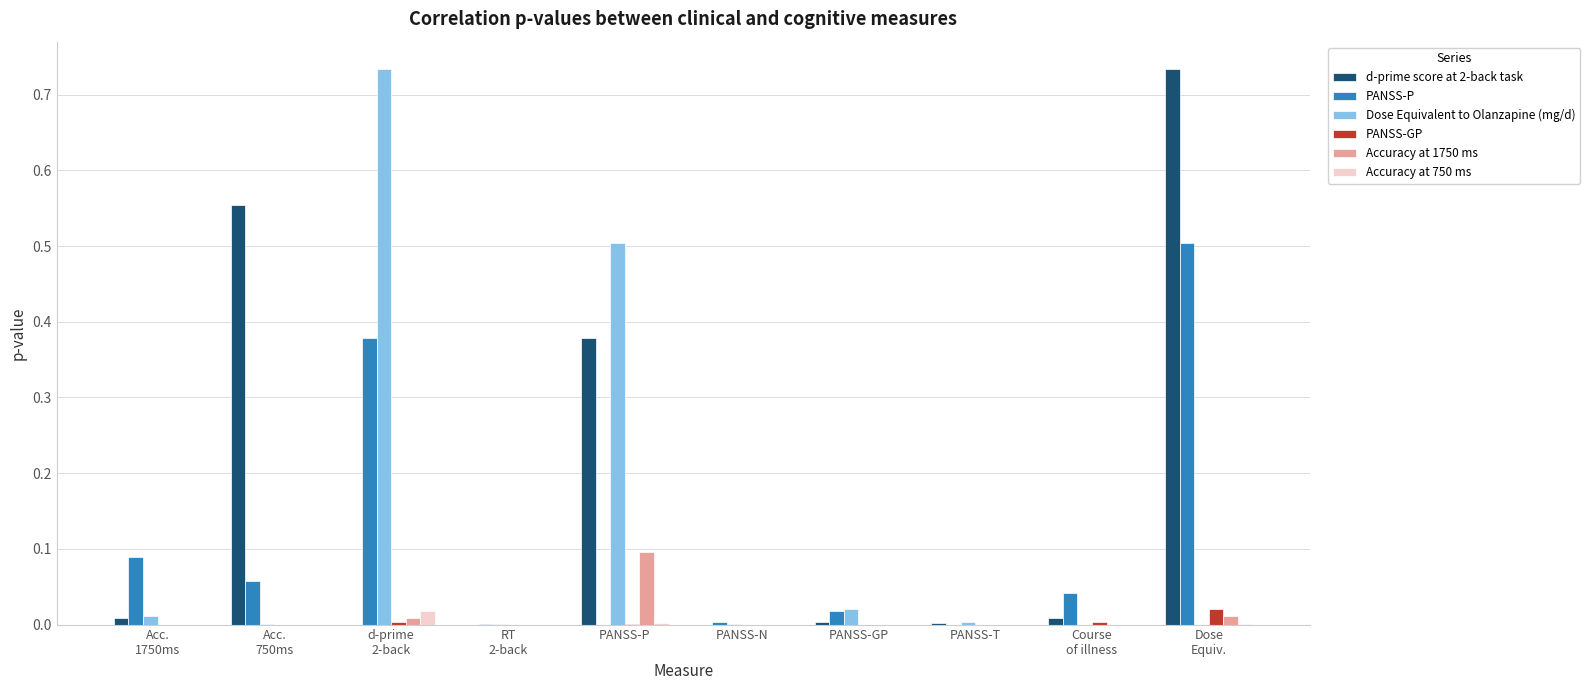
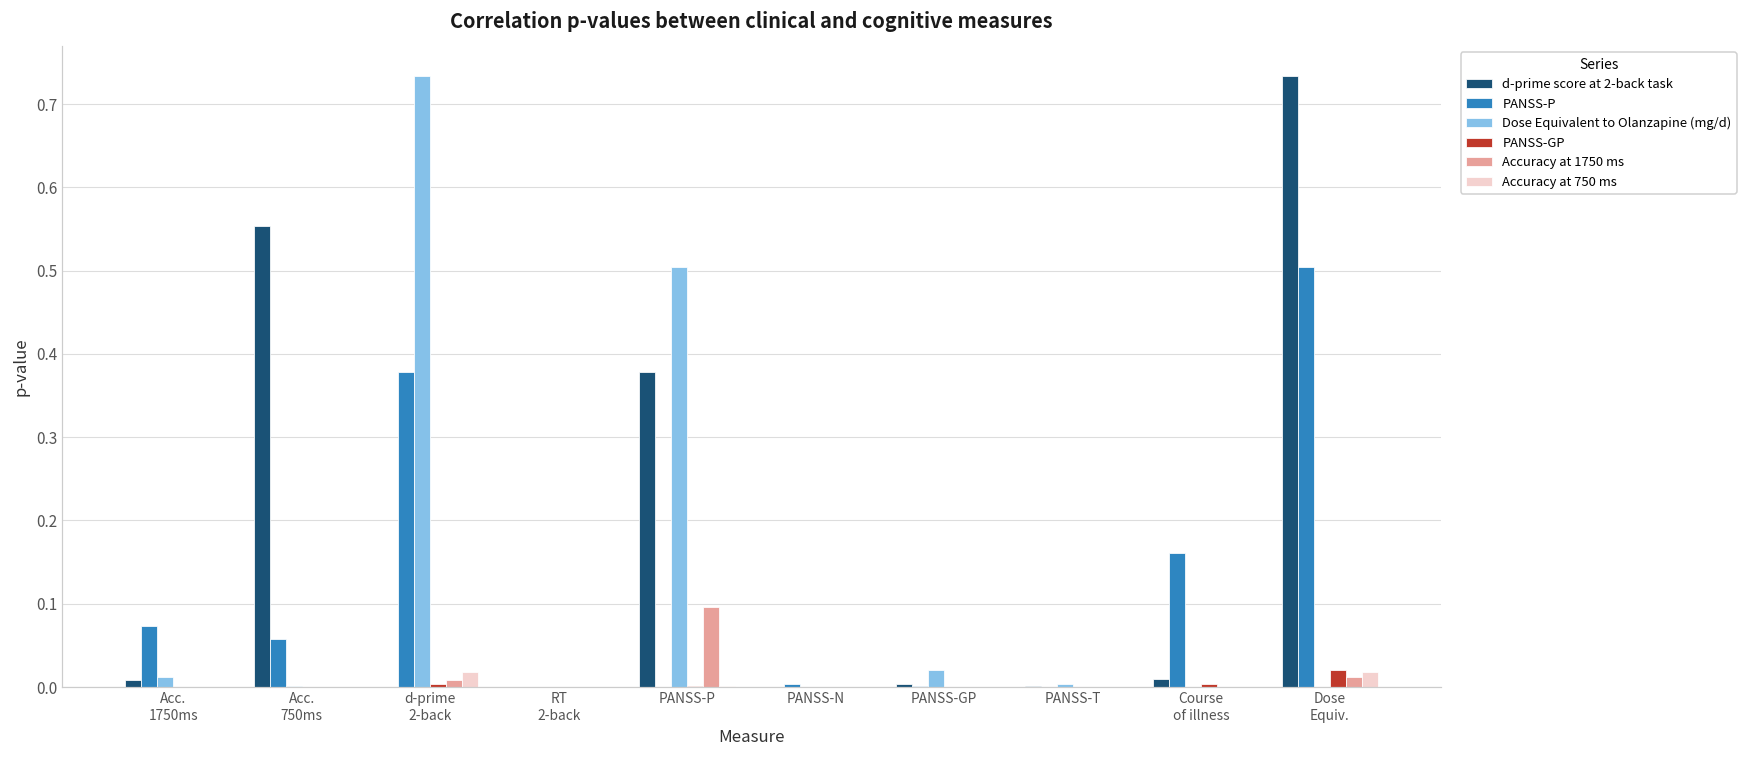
PANSS-P, Acc. 1750ms: 0.09 -> 0.07
PANSS-P, PANSS-GP: 0.02 -> 0.00
PANSS-P, Course of illness: 0.04 -> 0.16
Accuracy at 750 ms, Dose Equiv.: 0.00 -> 0.02
